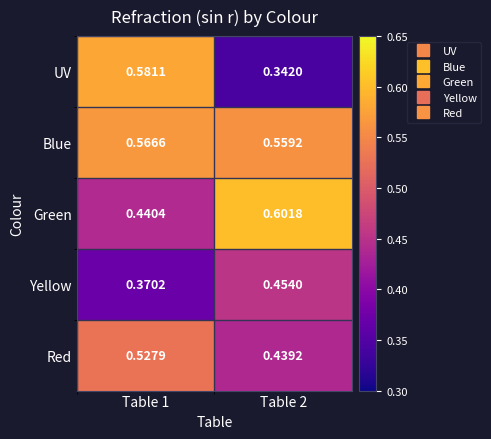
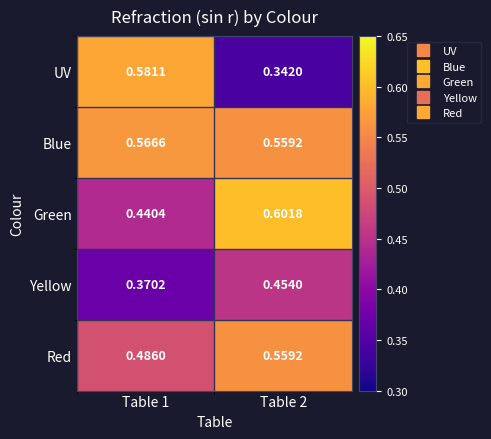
Red, Table 1: 0.5279 -> 0.4860
Red, Table 2: 0.4392 -> 0.5592
